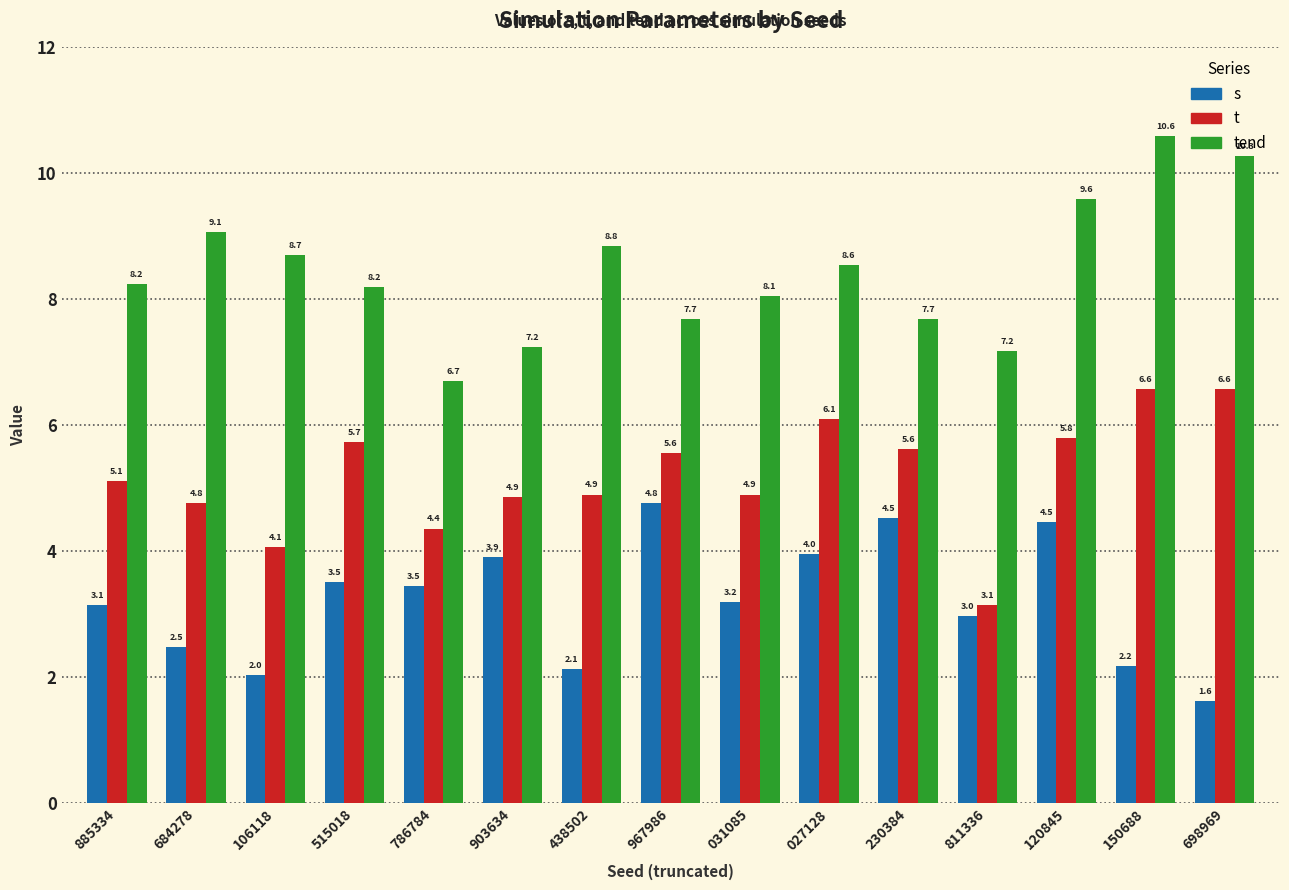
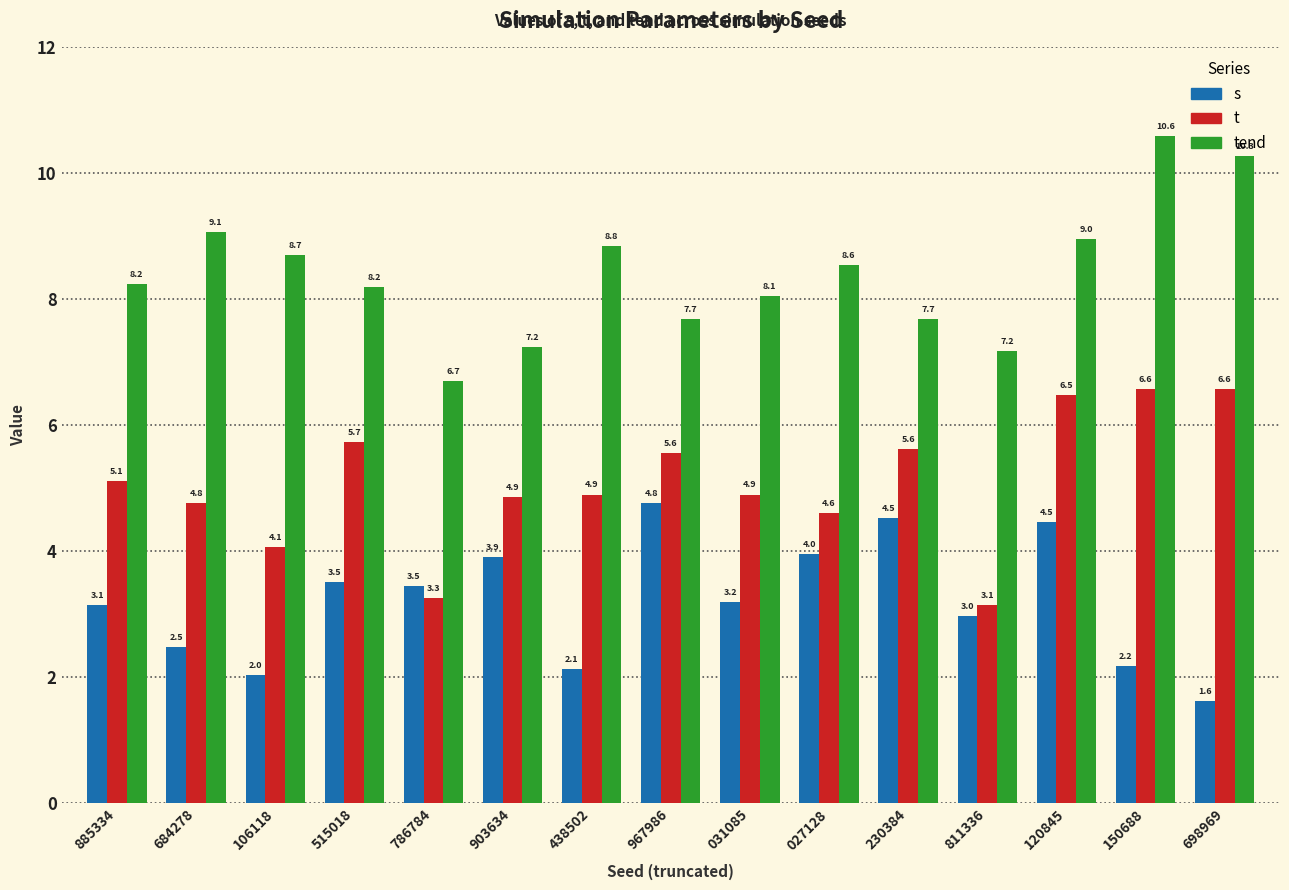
t, 786784: 4.4 -> 3.3
t, 027128: 6.1 -> 4.6
t, 120845: 5.8 -> 6.5
tend, 120845: 9.6 -> 9.0
